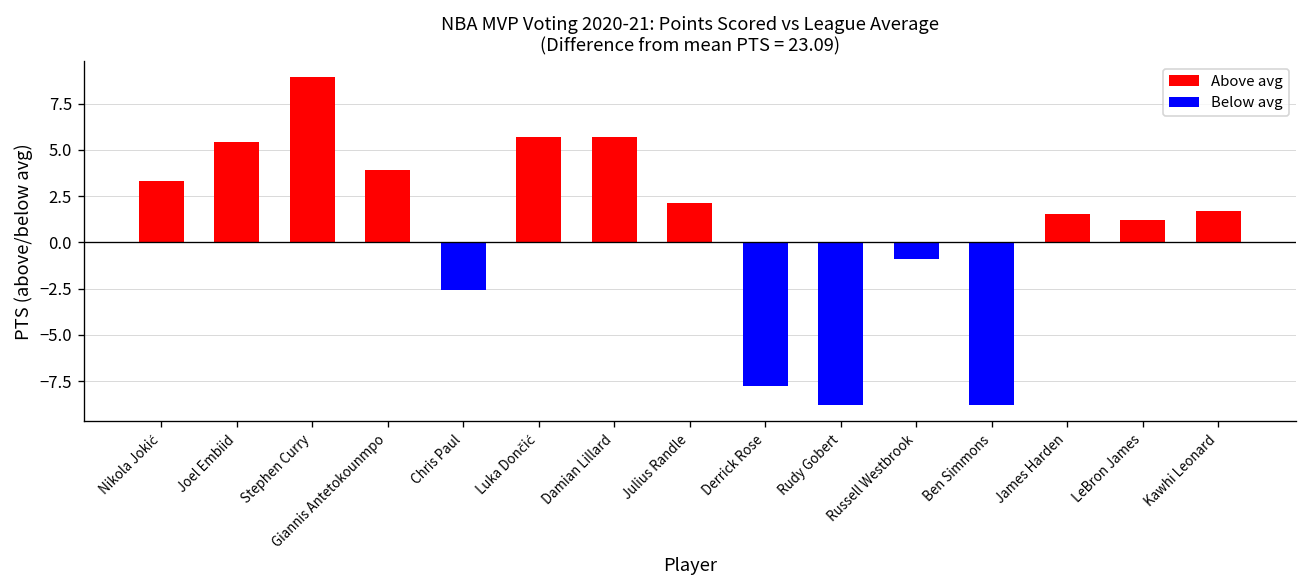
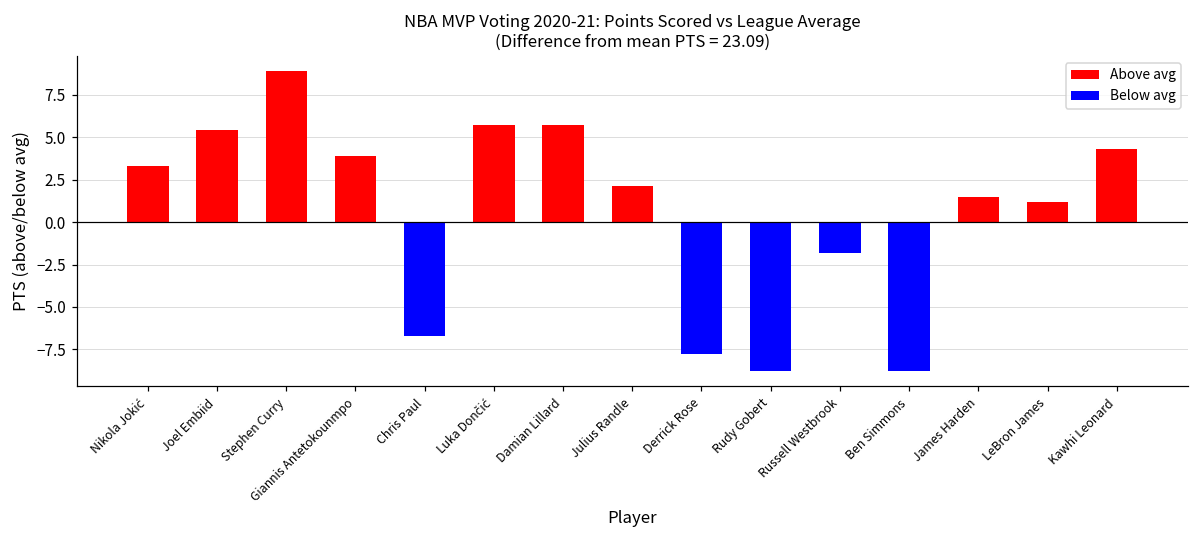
Chris Paul: -2.6 -> -6.7
Russell Westbrook: -0.9 -> -1.8
Kawhi Leonard: 1.7 -> 4.3
